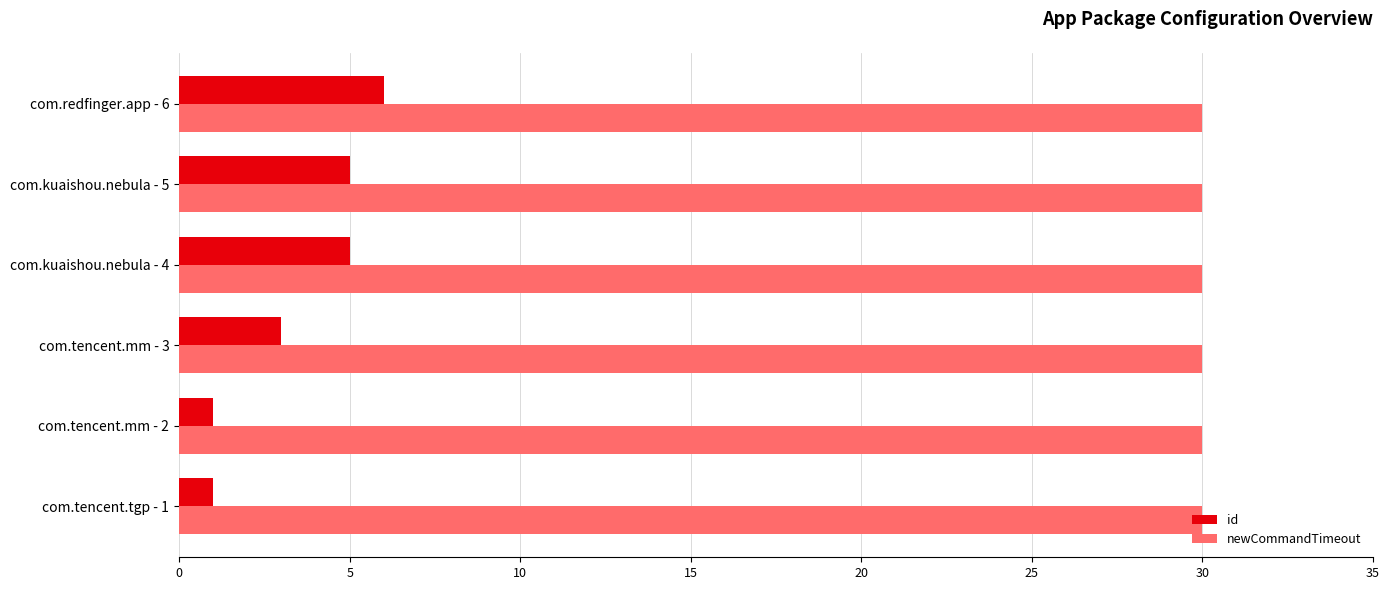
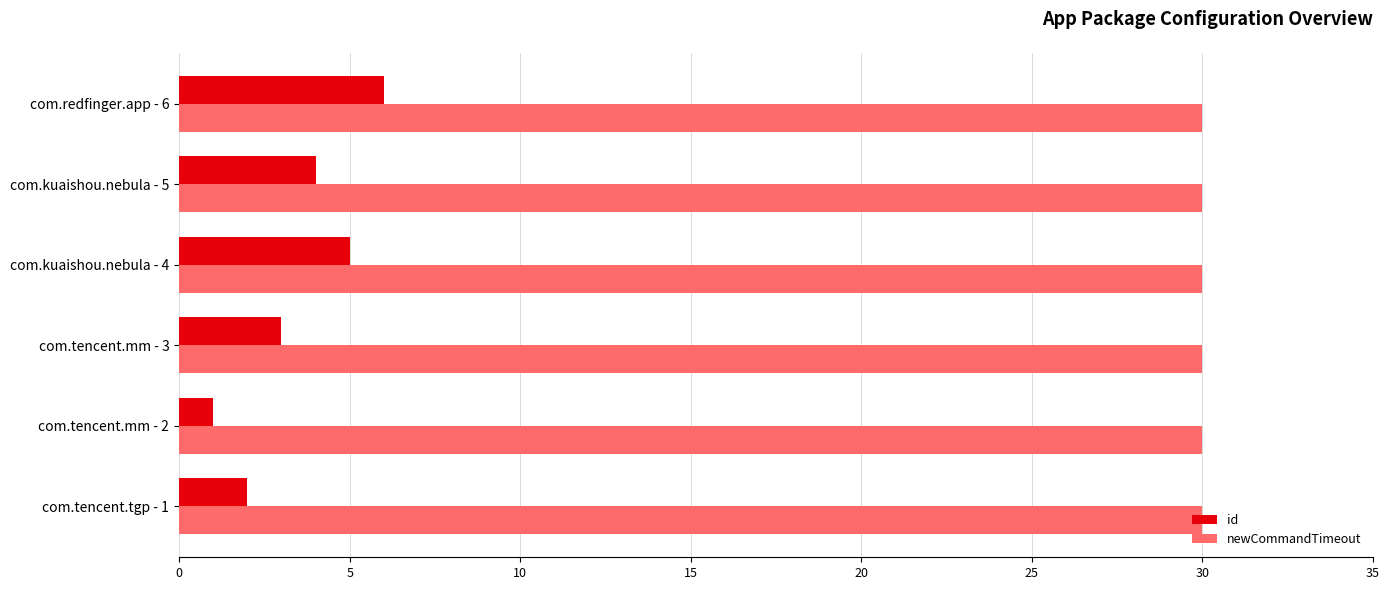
id, com.kuaishou.nebula - 5: 5 -> 4
id, com.tencent.tgp - 1: 1 -> 2
